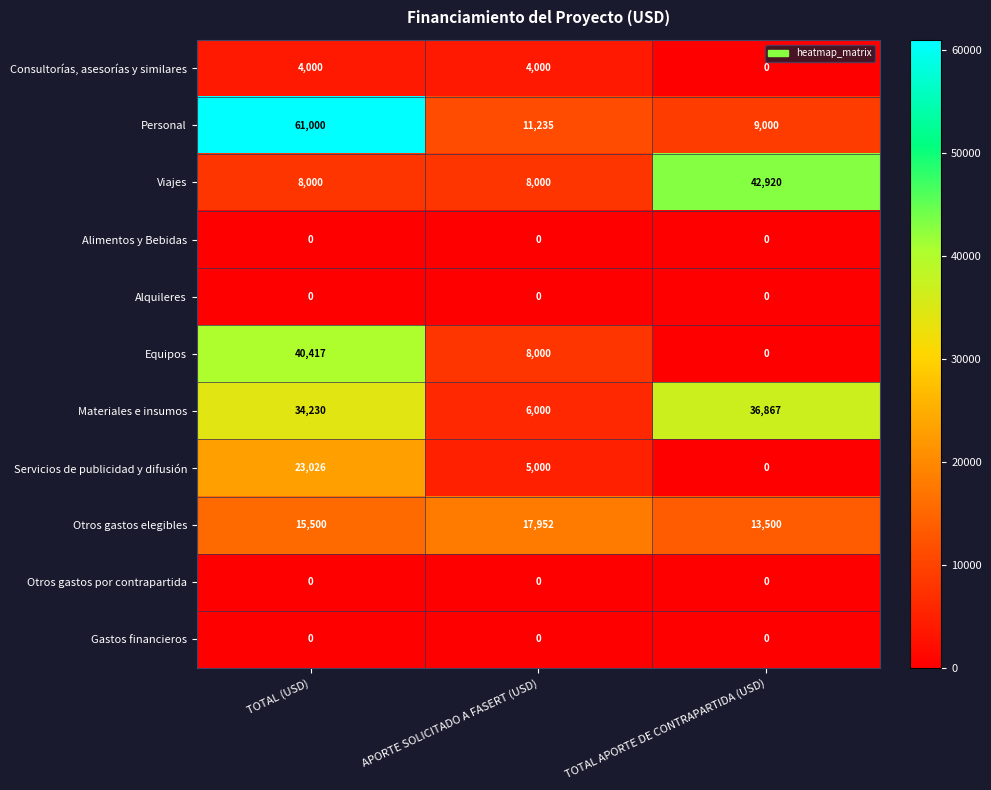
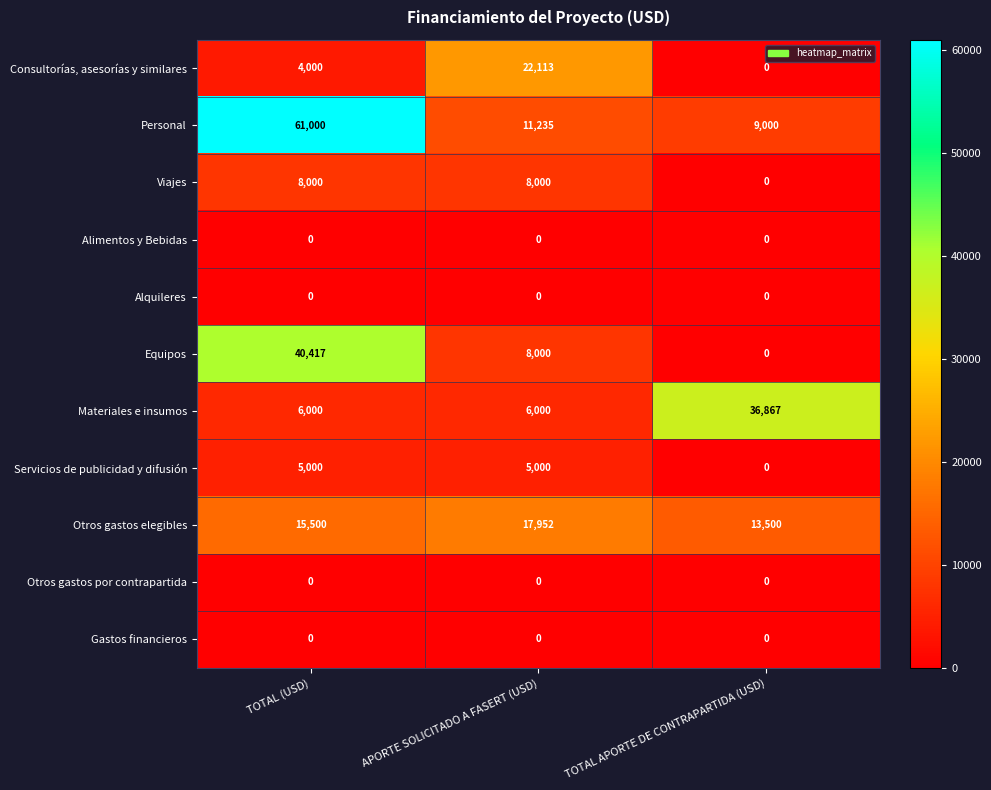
Consultorías, asesorías y similares, APORTE SOLICITADO A FASERT (USD): 4,000 -> 22,113
Viajes, TOTAL APORTE DE CONTRAPARTIDA (USD): 42,920 -> 0
Materiales e insumos, TOTAL (USD): 34,230 -> 6,000
Servicios de publicidad y difusión, TOTAL (USD): 23,026 -> 5,000
